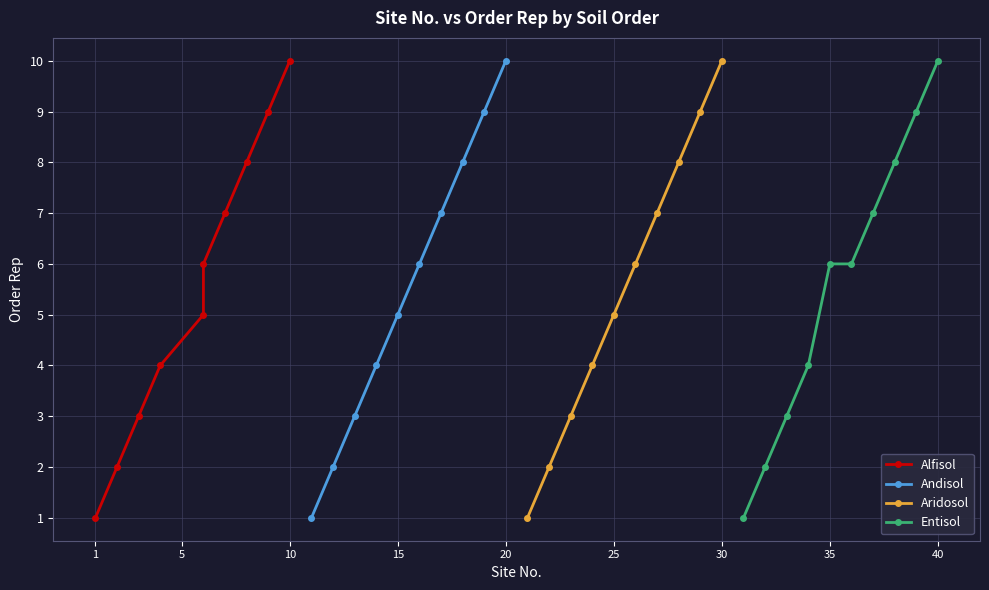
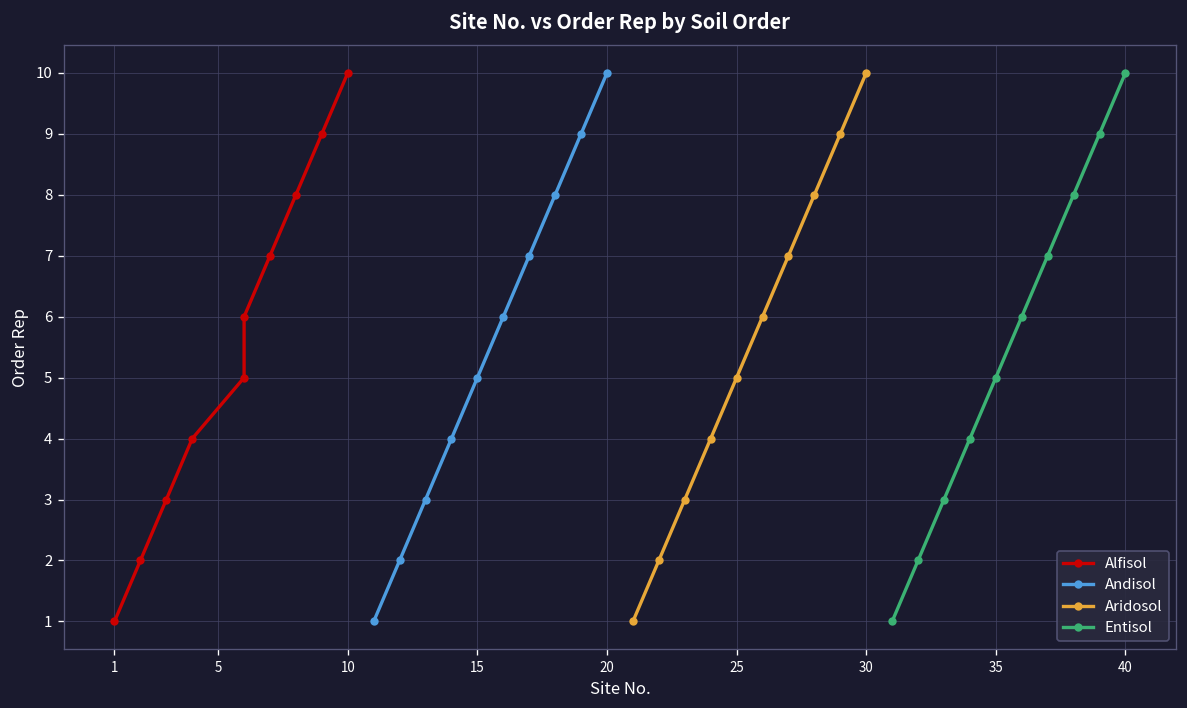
Entisol, 35: 6 -> 5
